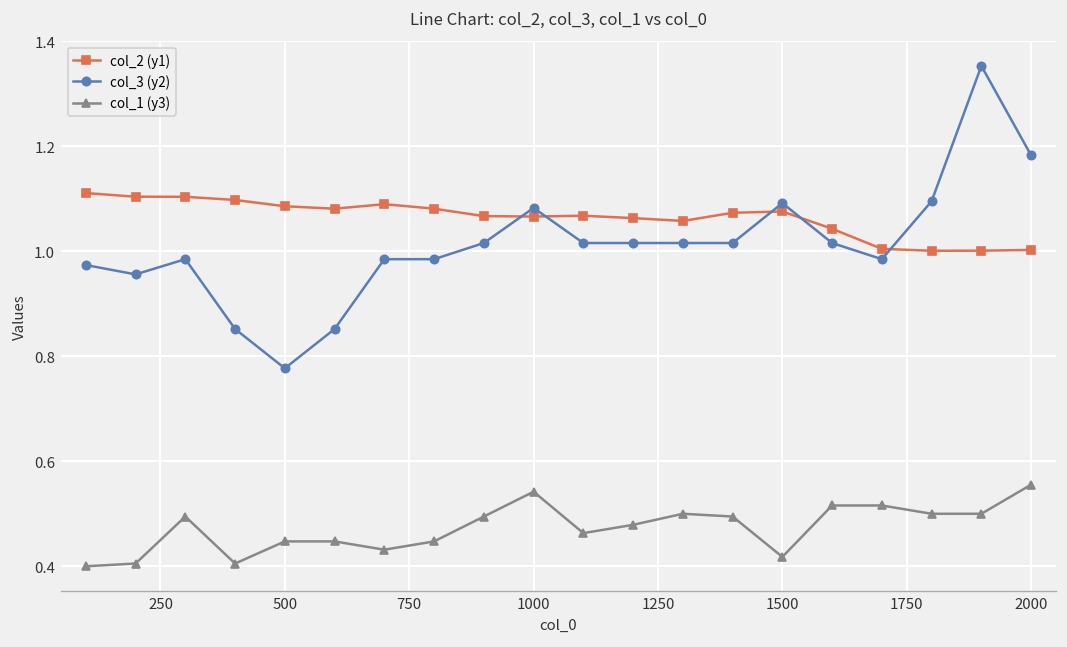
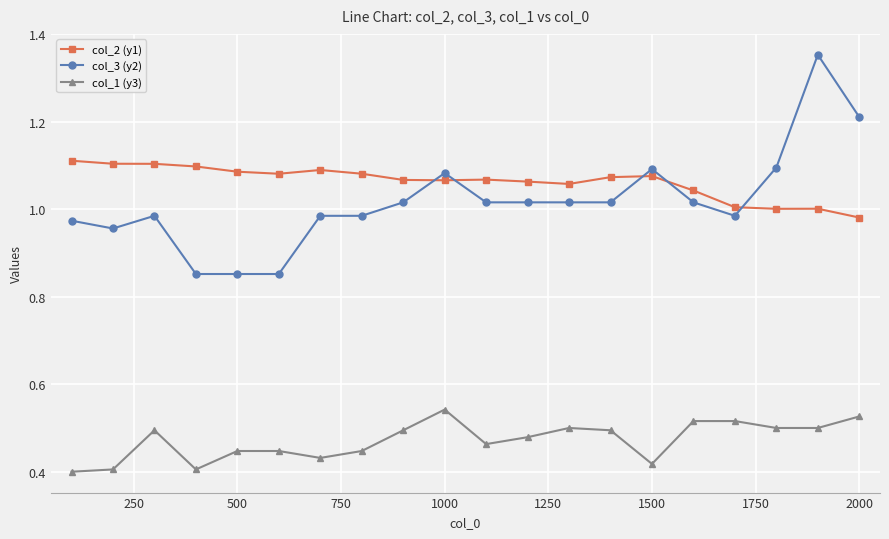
col_3 (y2), 500: 0.78 -> 0.85
col_2 (y1), 2000: 1.00 -> 0.98
col_3 (y2), 2000: 1.18 -> 1.21
col_1 (y3), 2000: 0.56 -> 0.53
